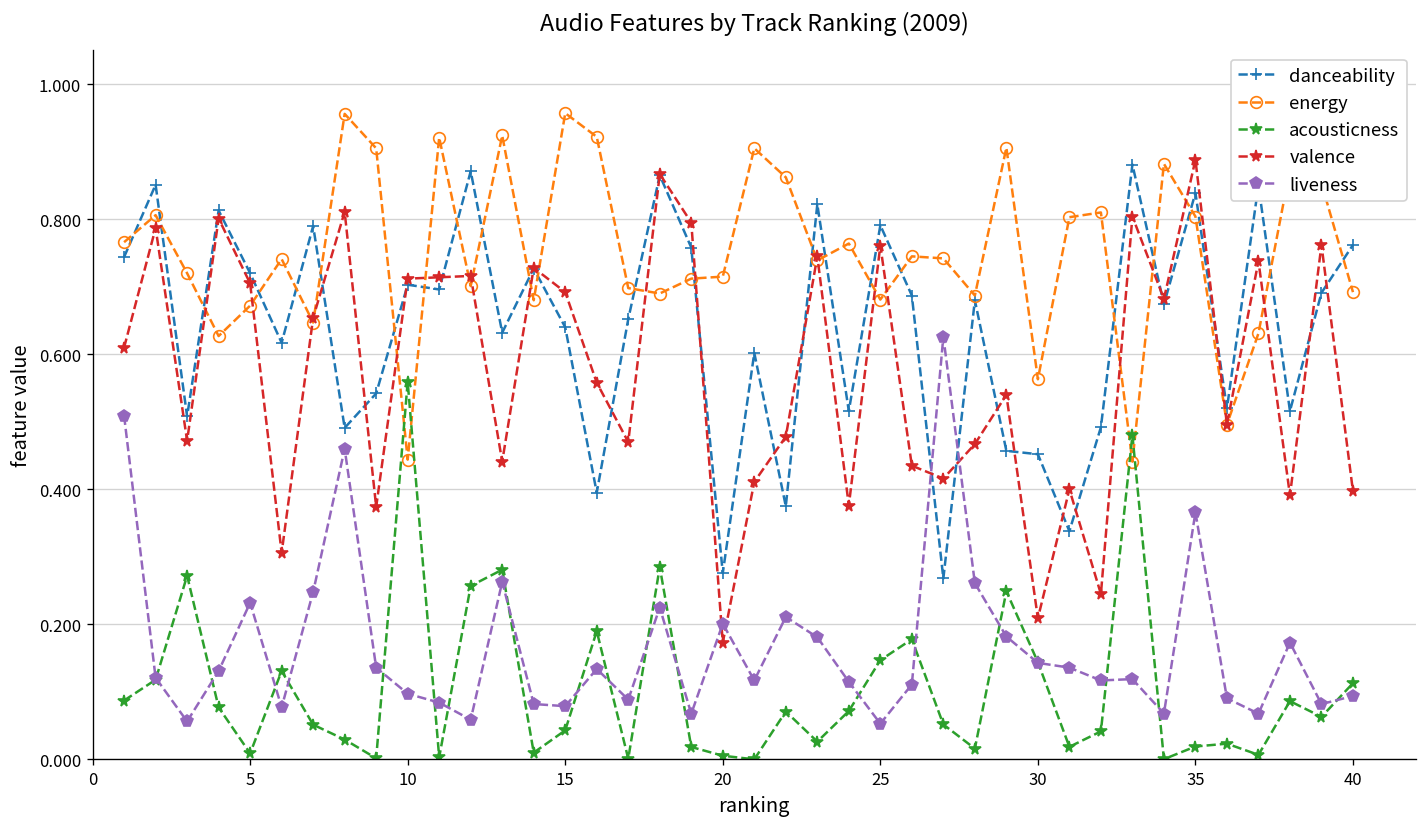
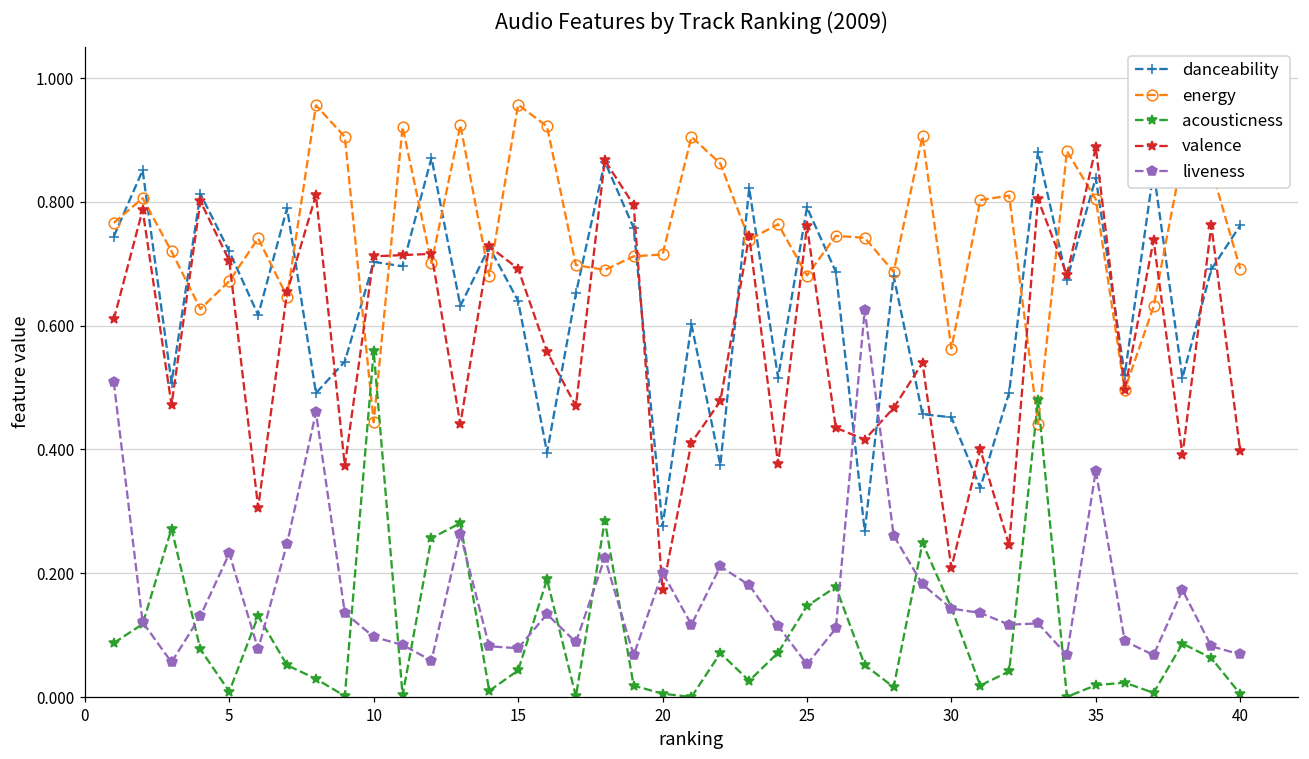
acousticness, 40: 0.11 -> 0.01
liveness, 40: 0.09 -> 0.07
